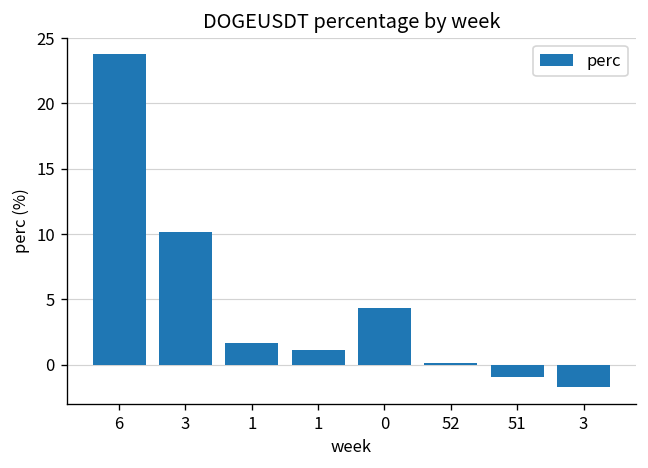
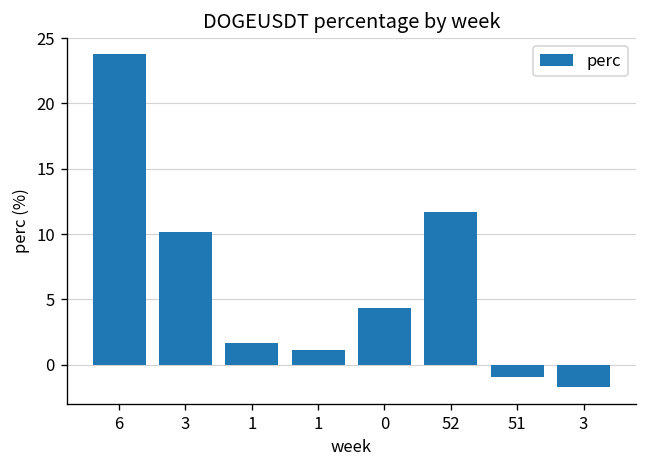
52: 0.1 -> 11.7
